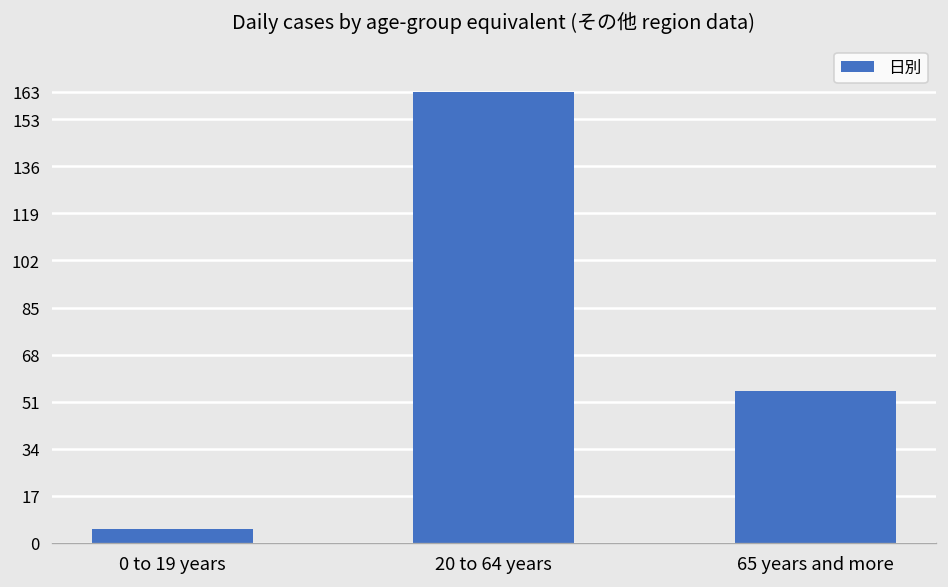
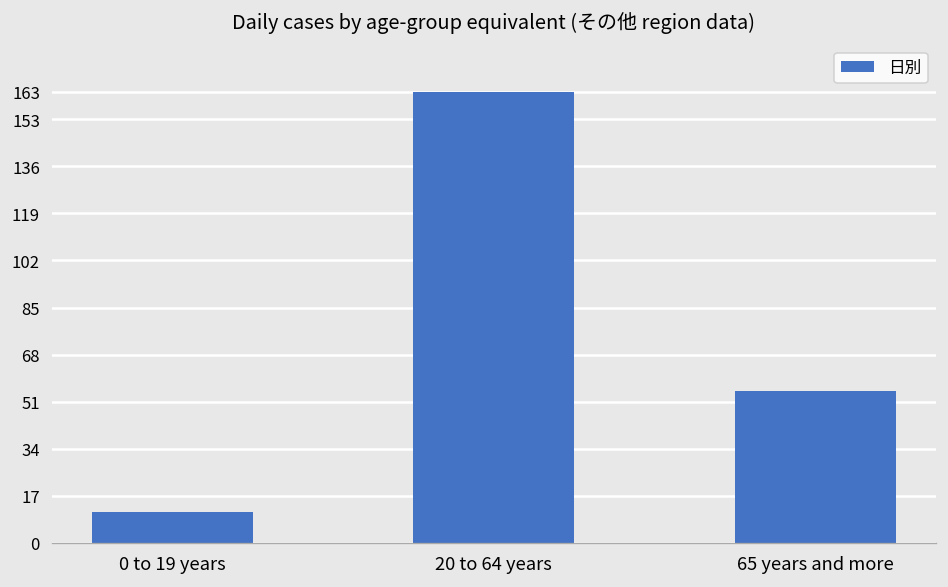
0 to 19 years: 5 -> 11
